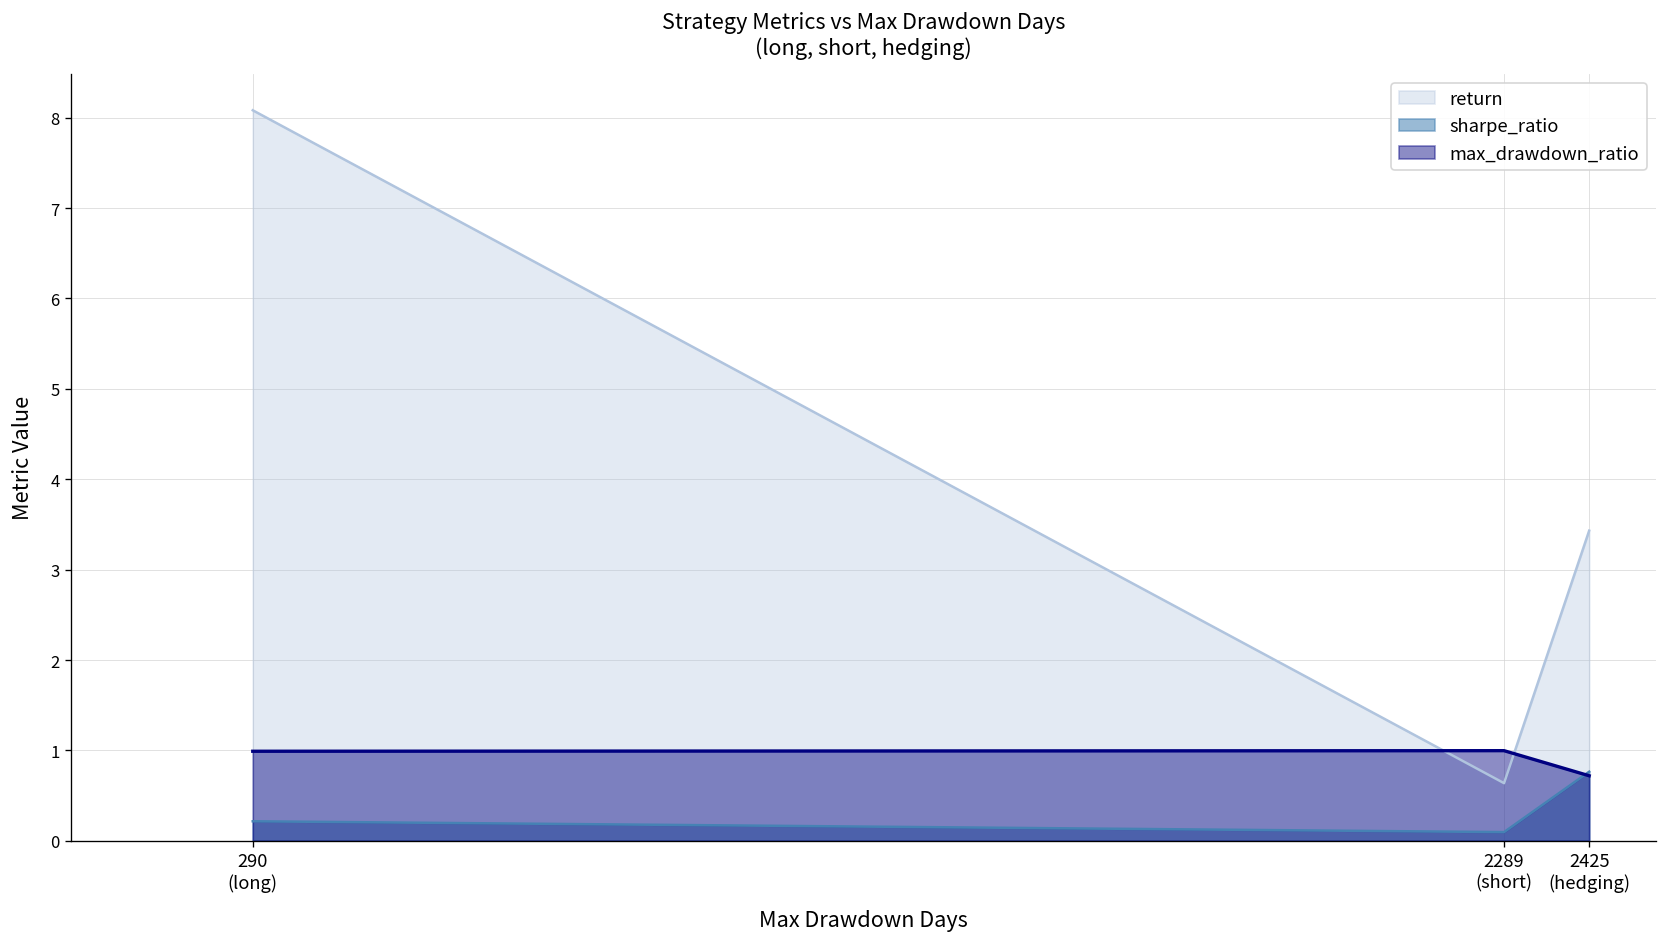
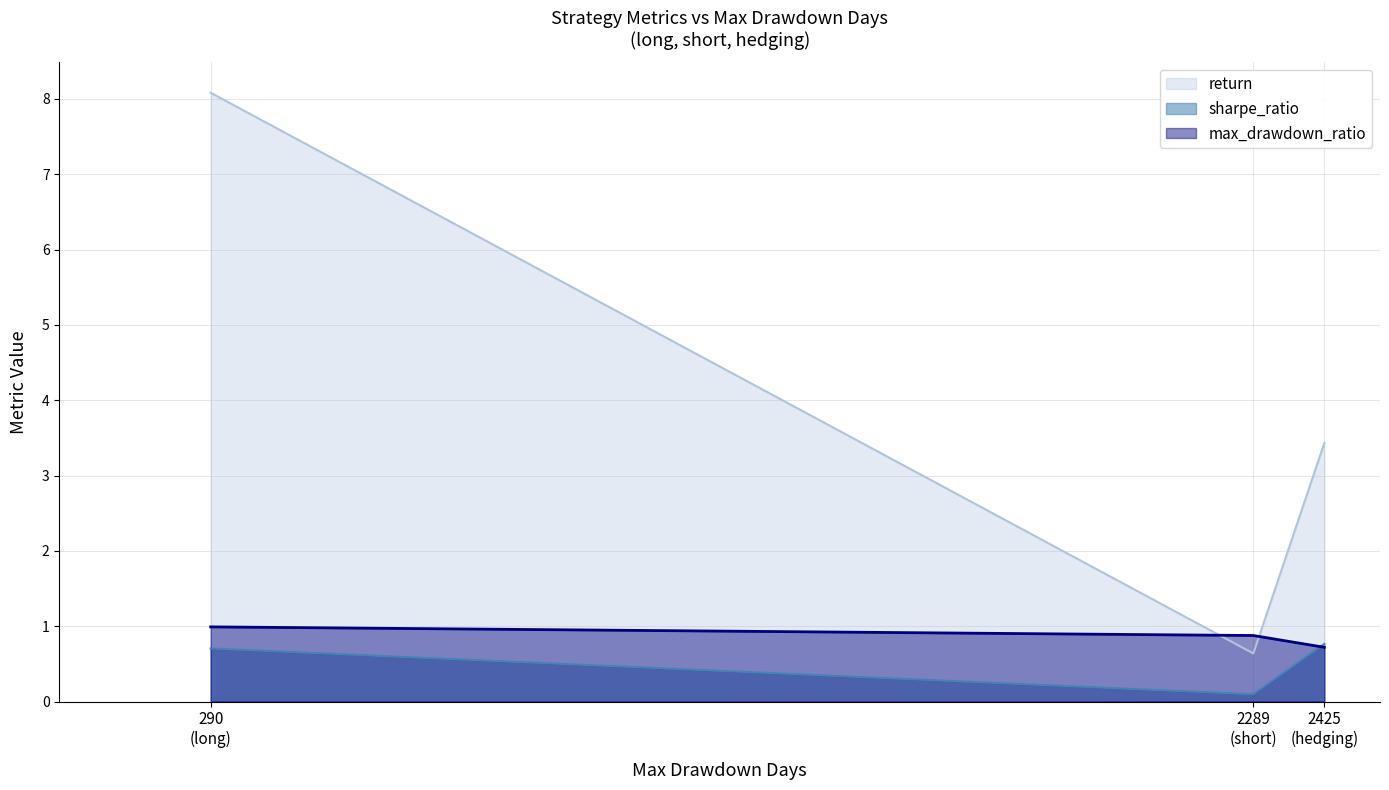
sharpe_ratio, 290 (long): 0.2 -> 0.7
max_drawdown_ratio, 2289 (short): 1.0 -> 0.9
